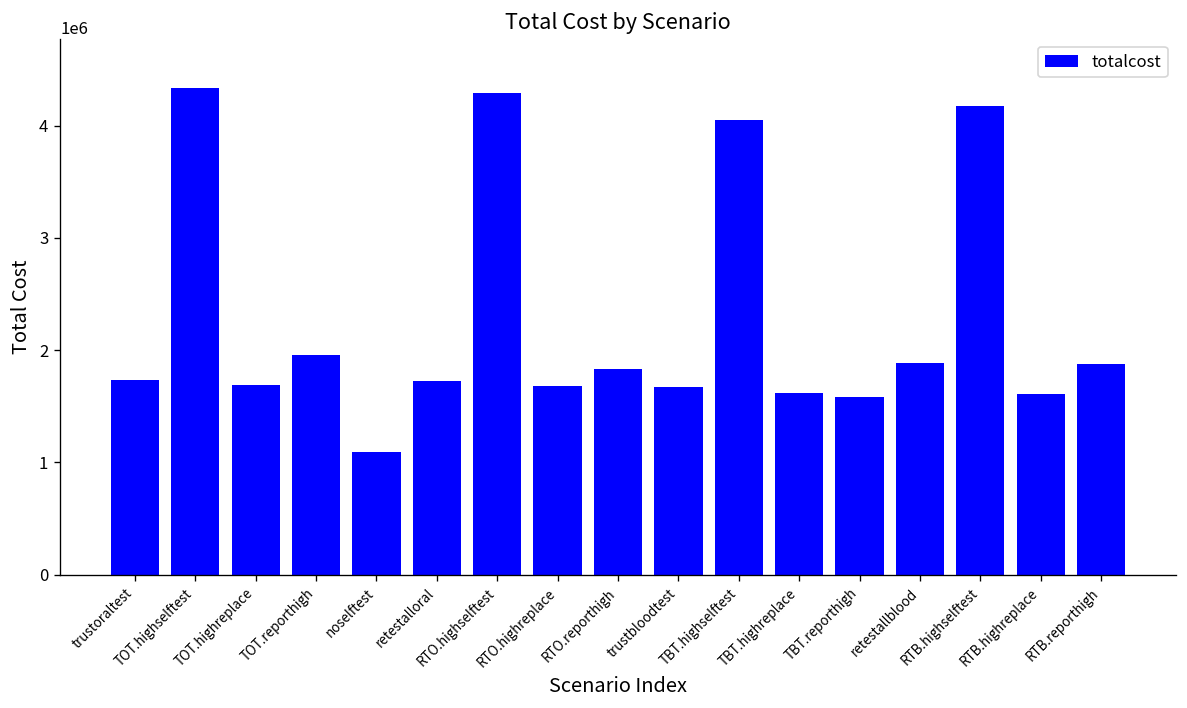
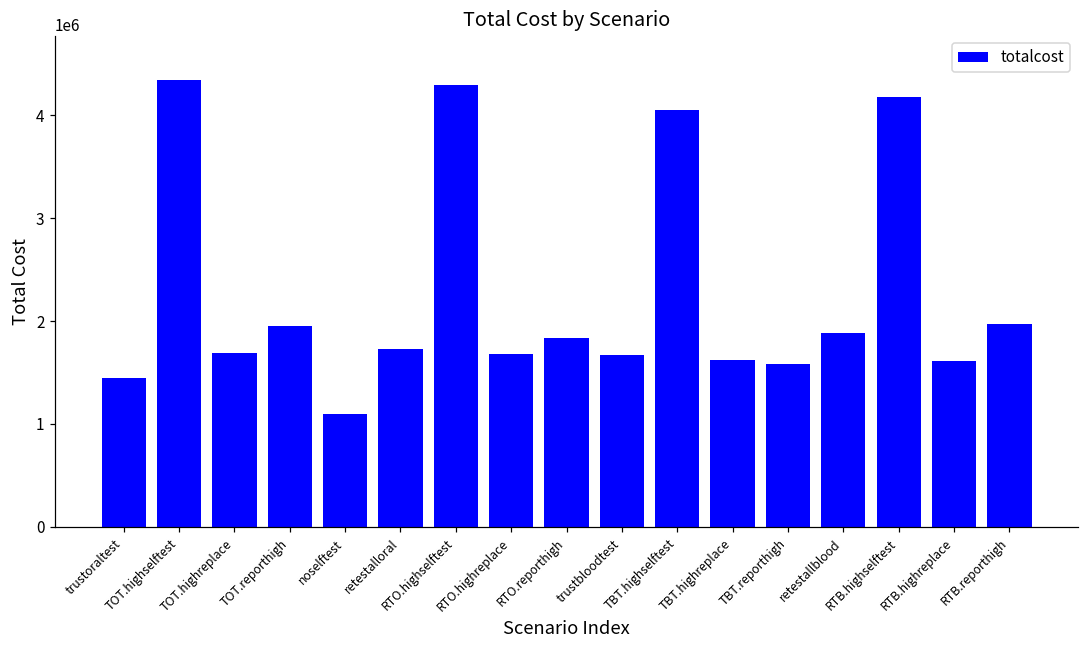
trustoraltest: 1700000 -> 1400000
RTB.reporthigh: 1900000 -> 2000000
